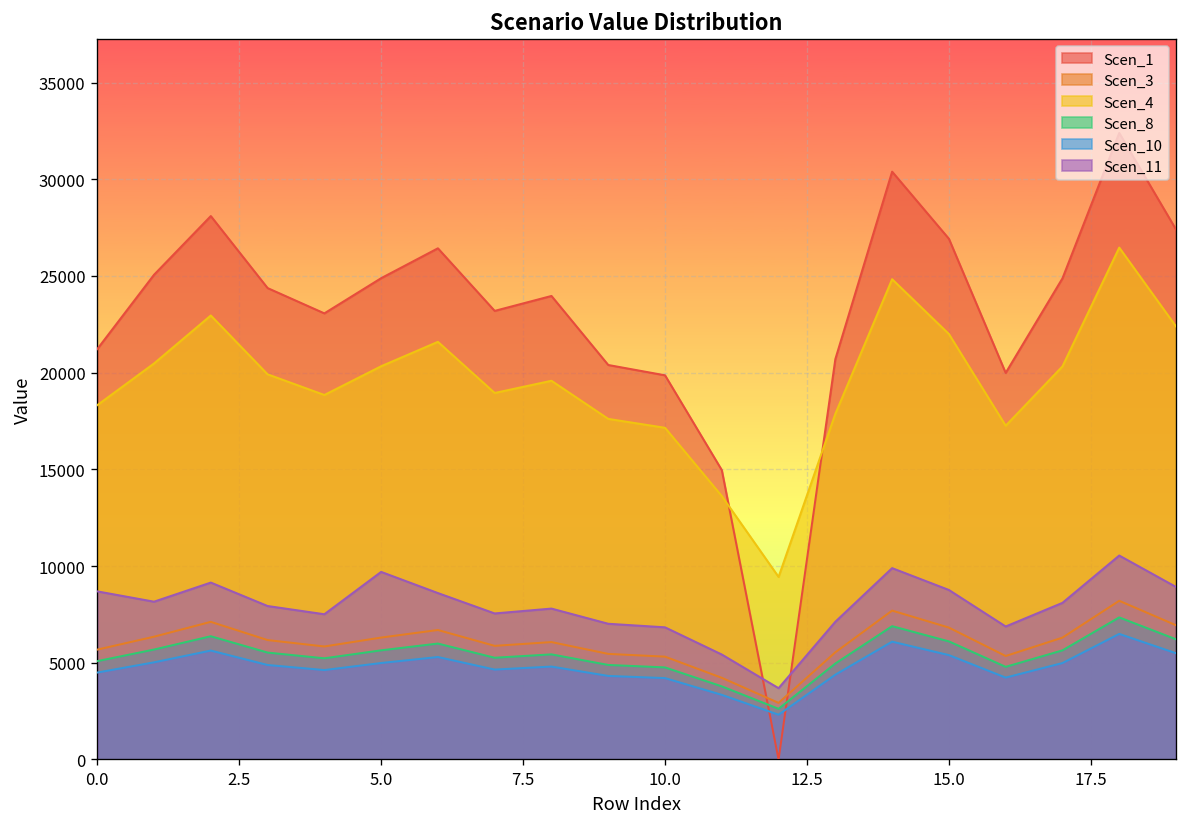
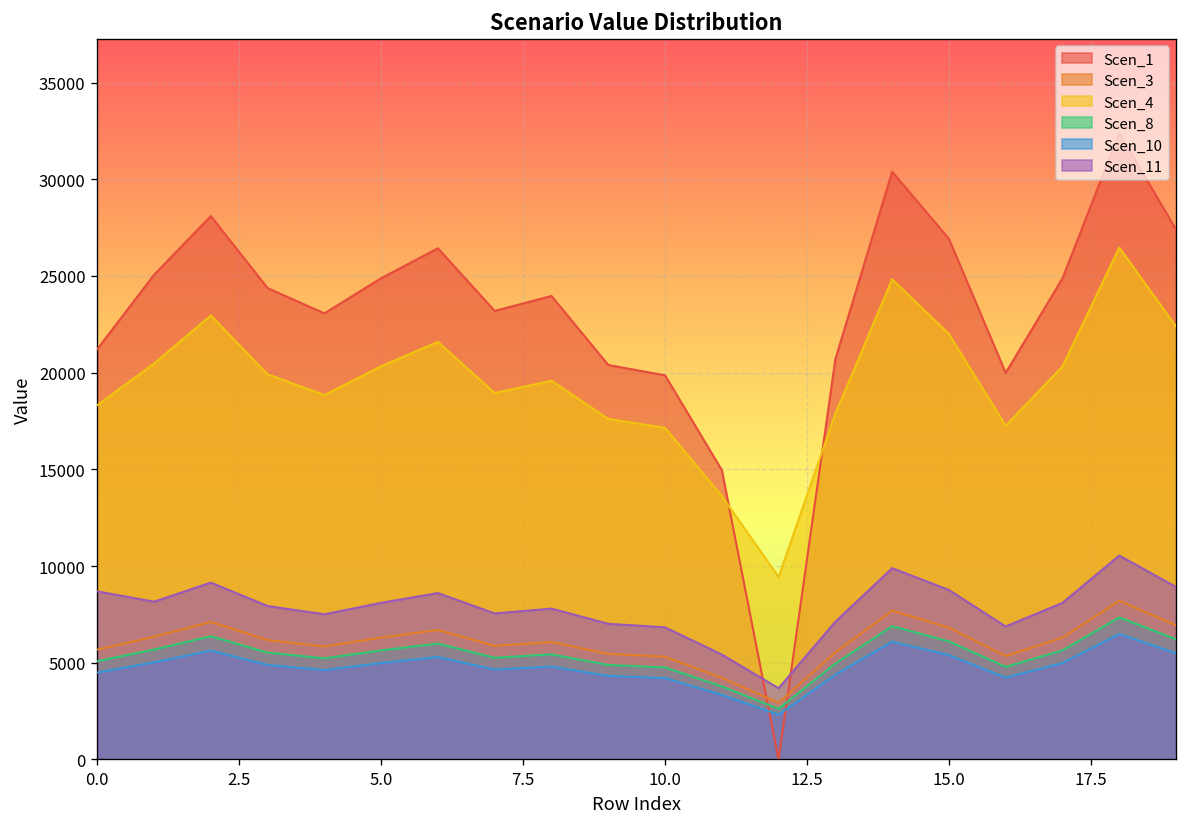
Scen_11, 5.0: 9700 -> 8100
